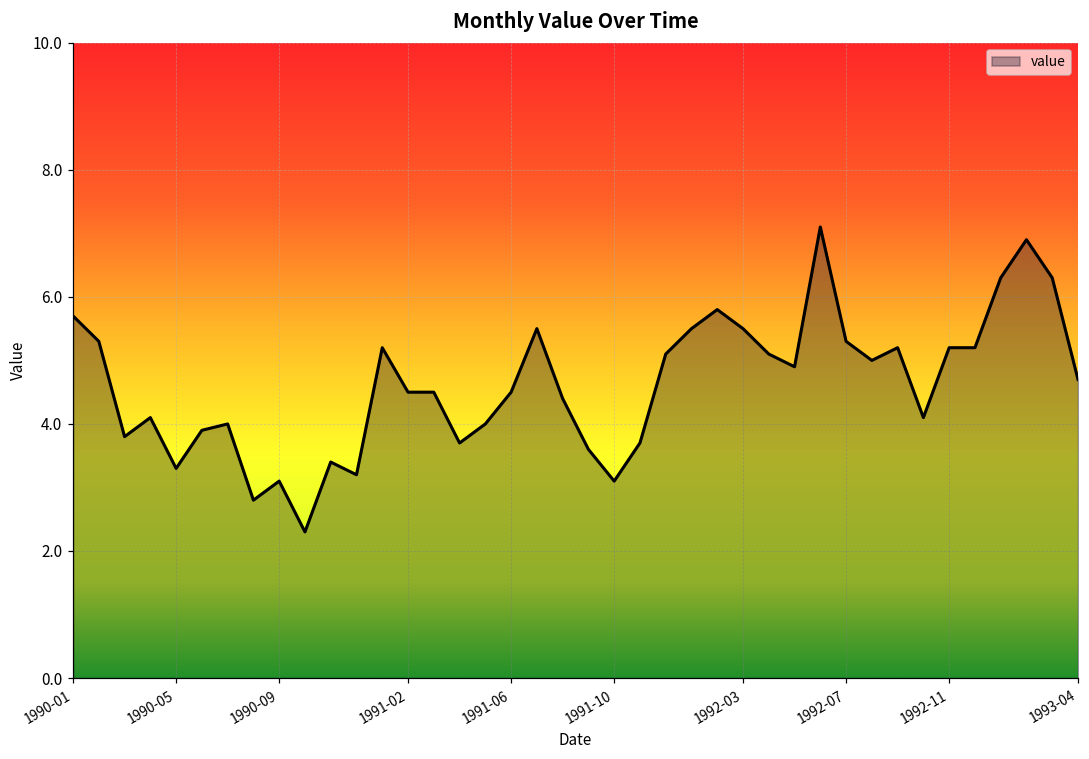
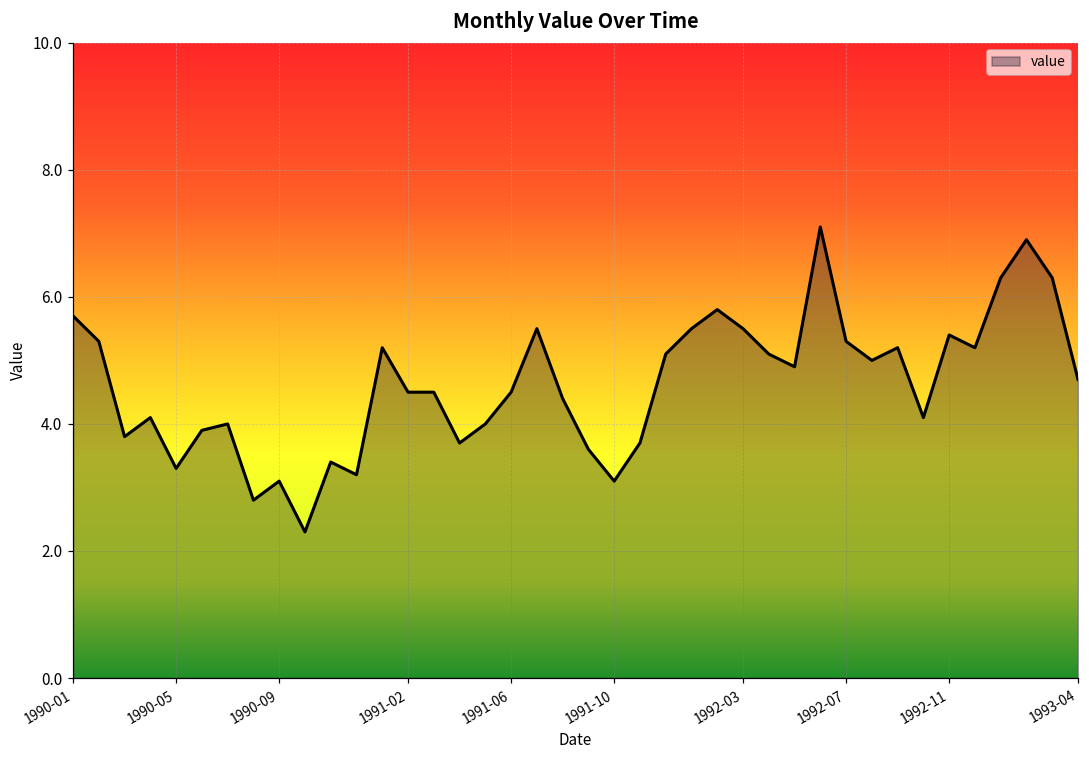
1992-11: 5.2 -> 5.4
